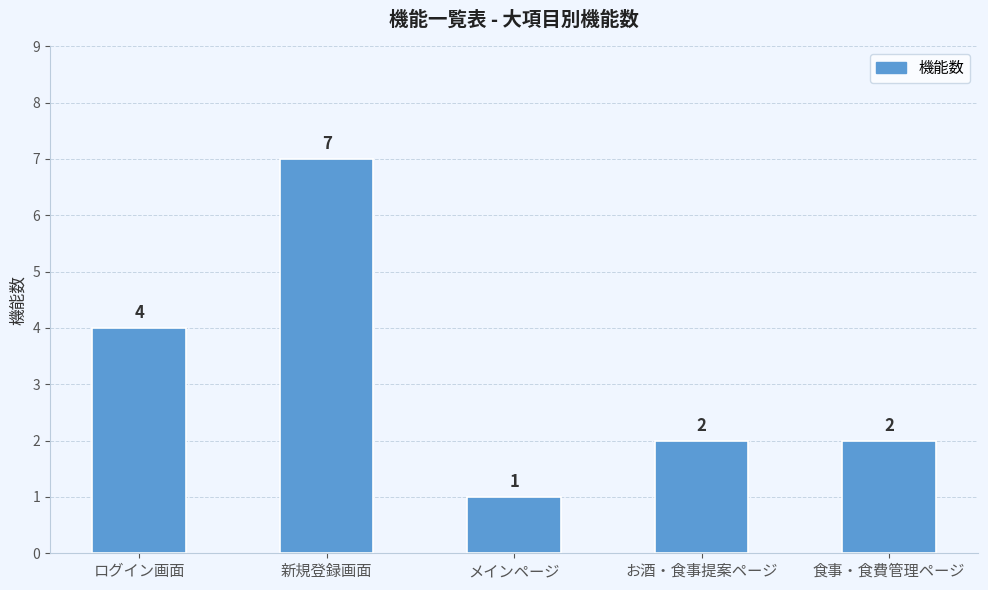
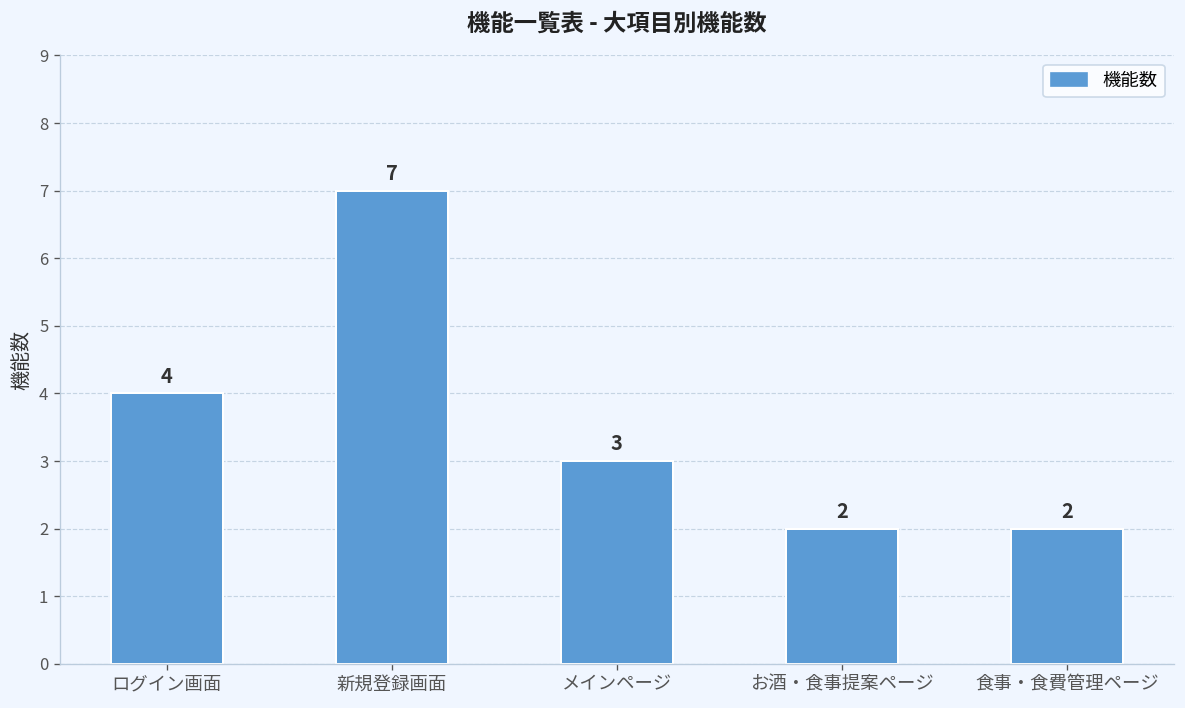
メインページ: 1 -> 3
